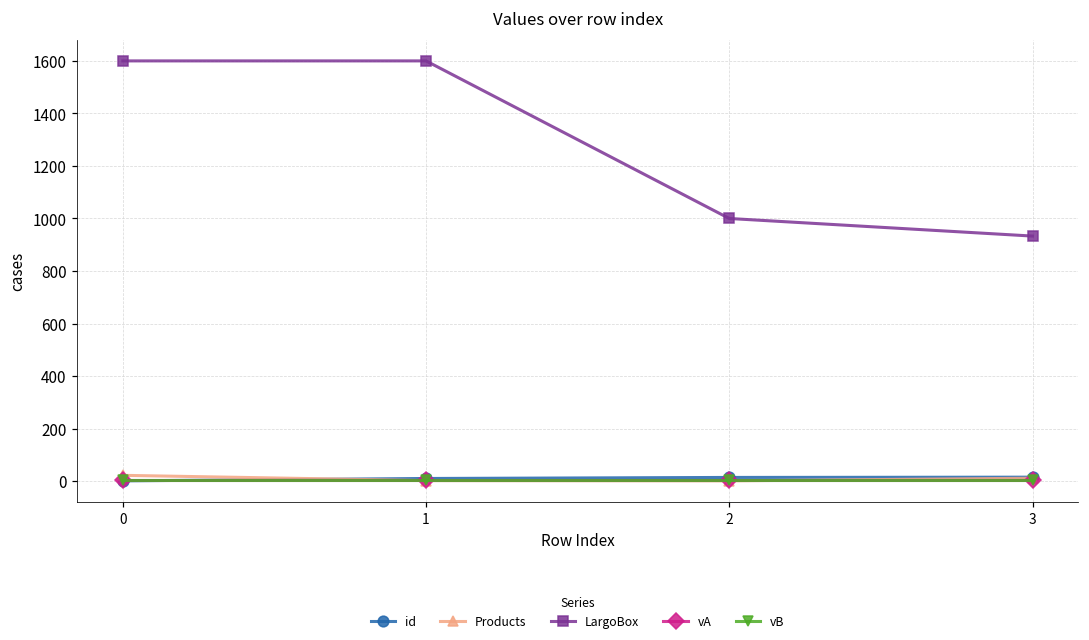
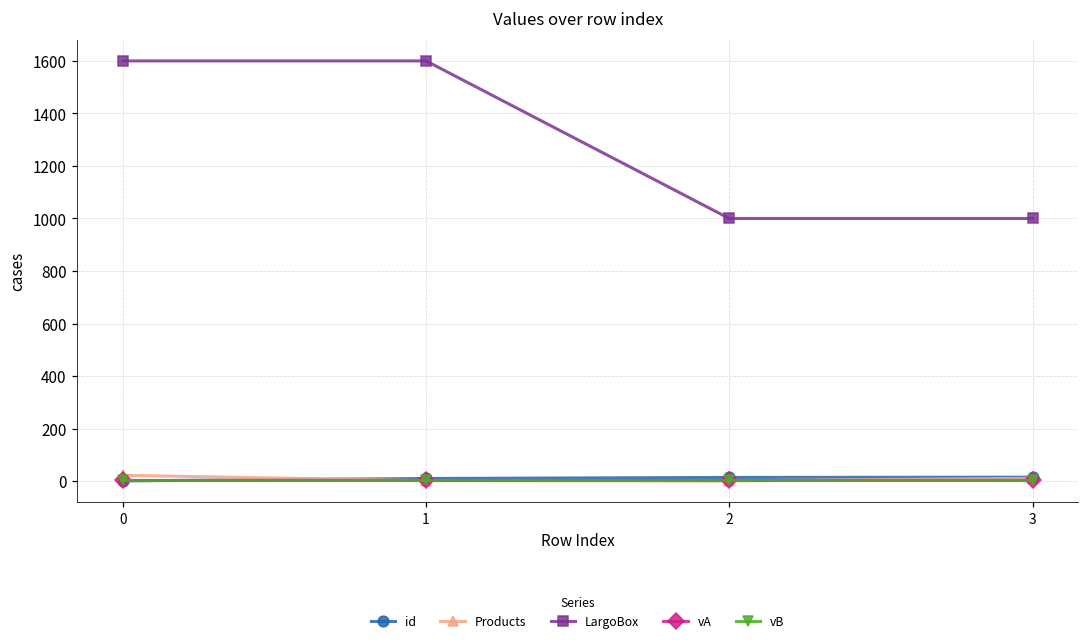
LargoBox, 3: 930 -> 1000
